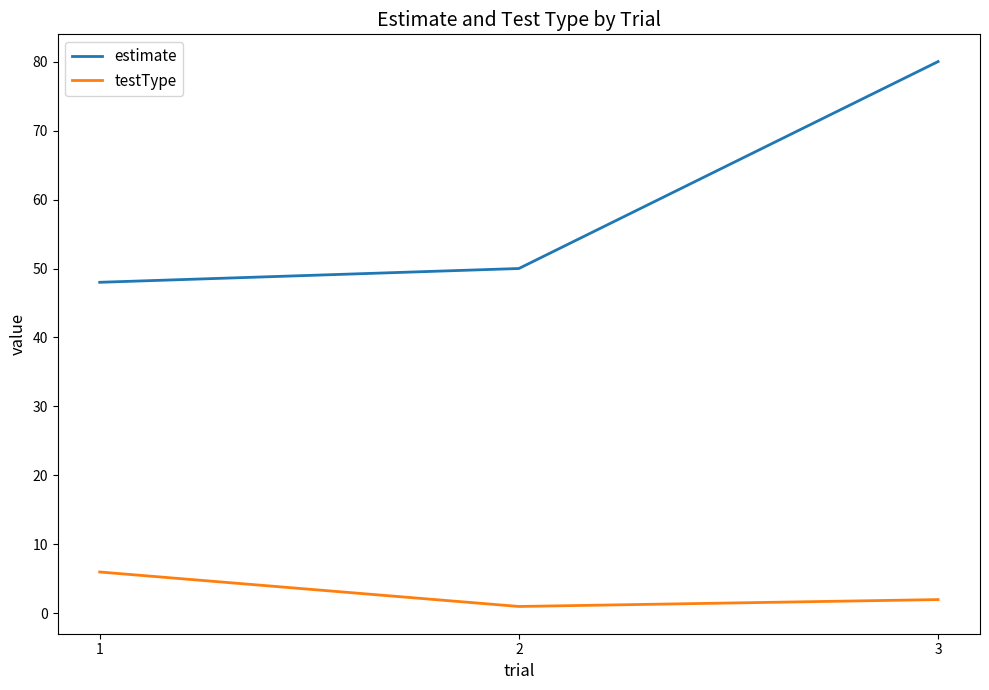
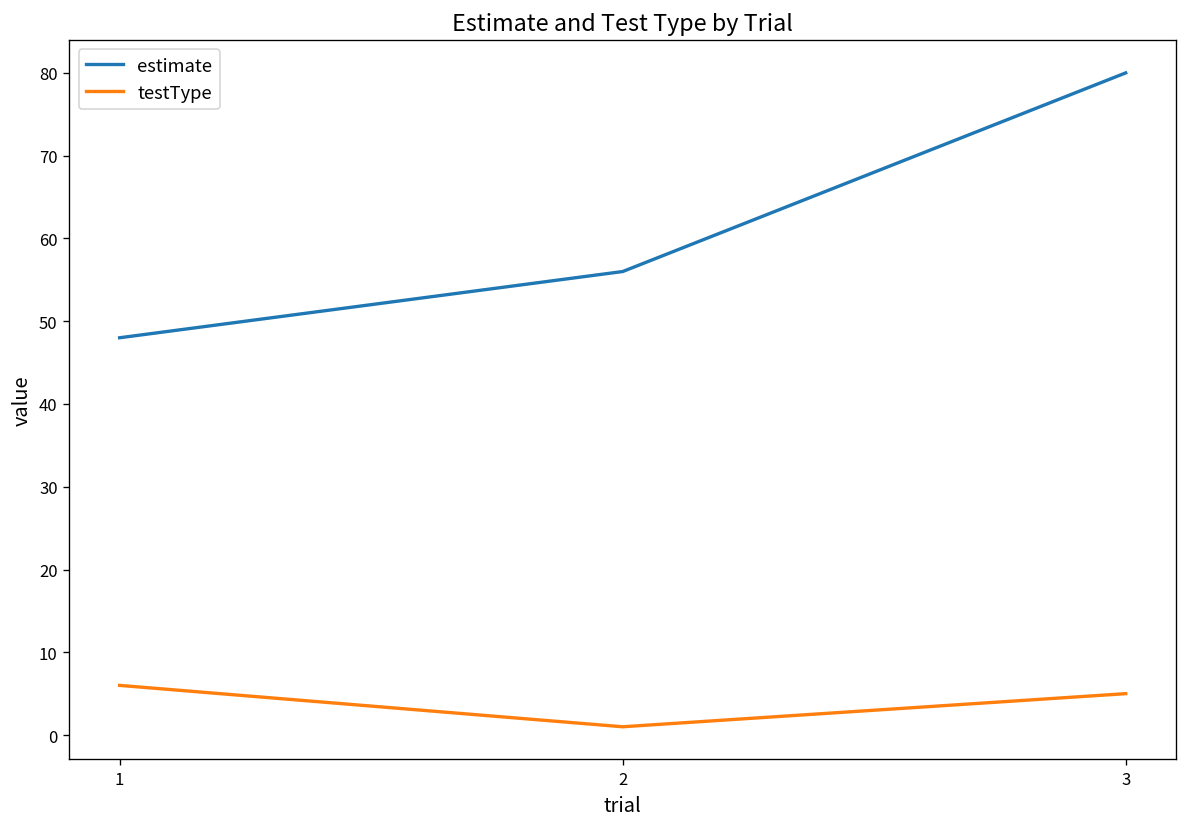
estimate, 2: 50 -> 56
testType, 3: 2 -> 5
